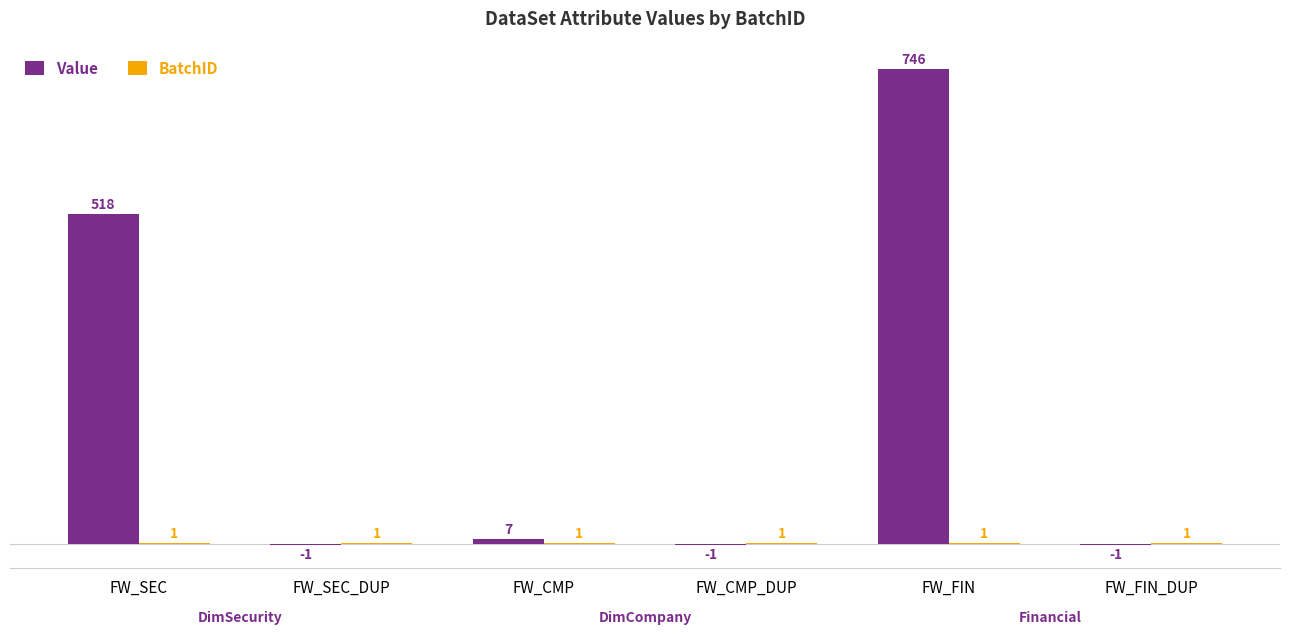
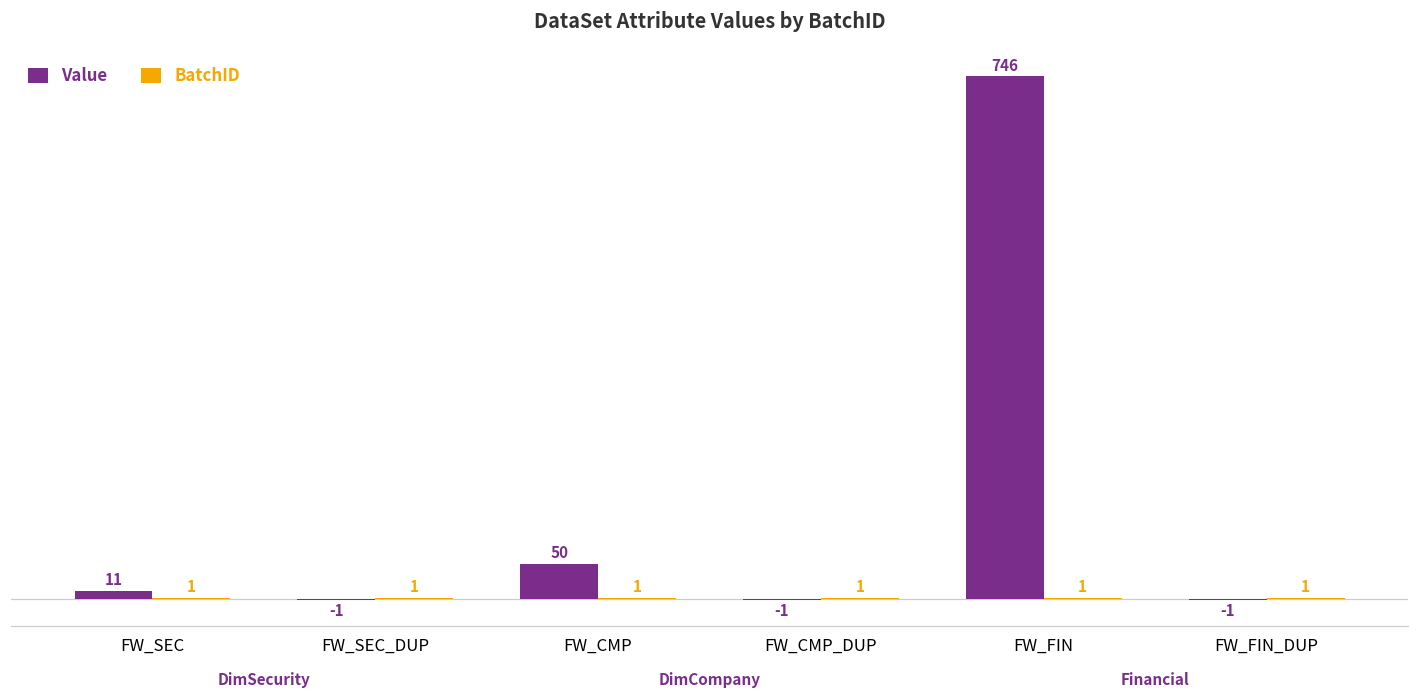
Value, FW_SEC: 518 -> 11
Value, FW_CMP: 7 -> 50
